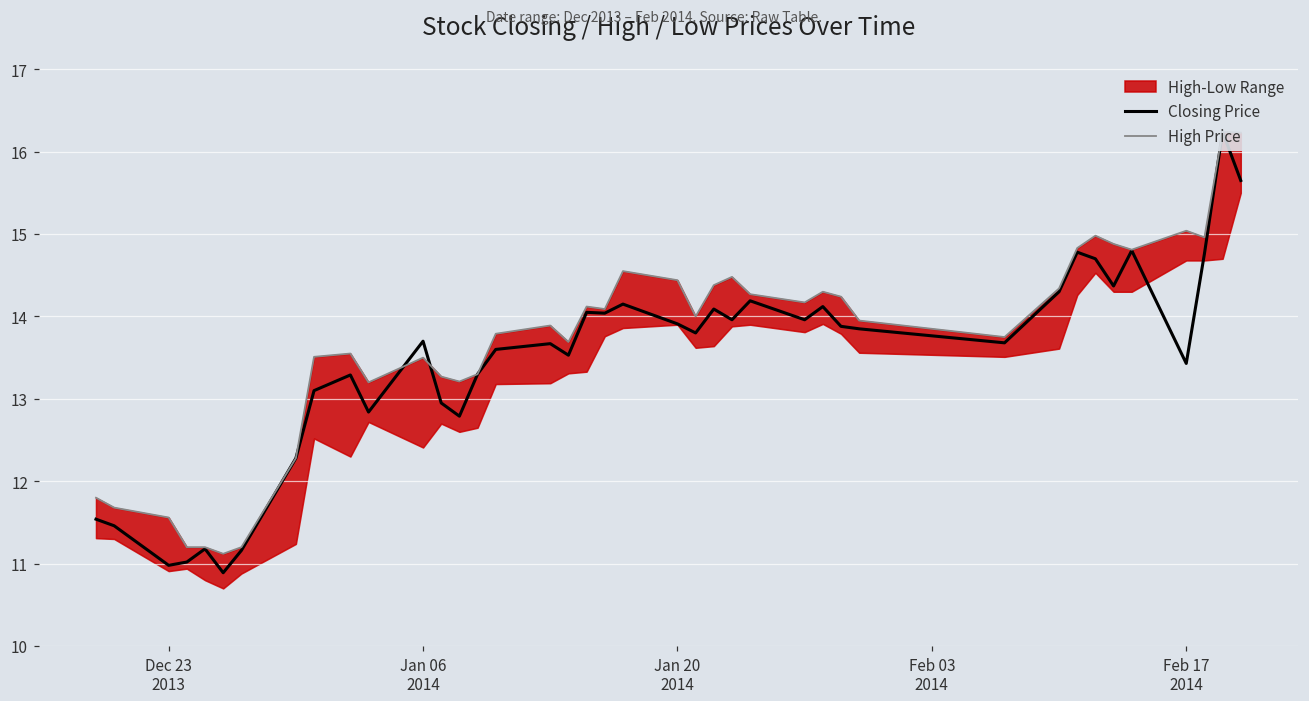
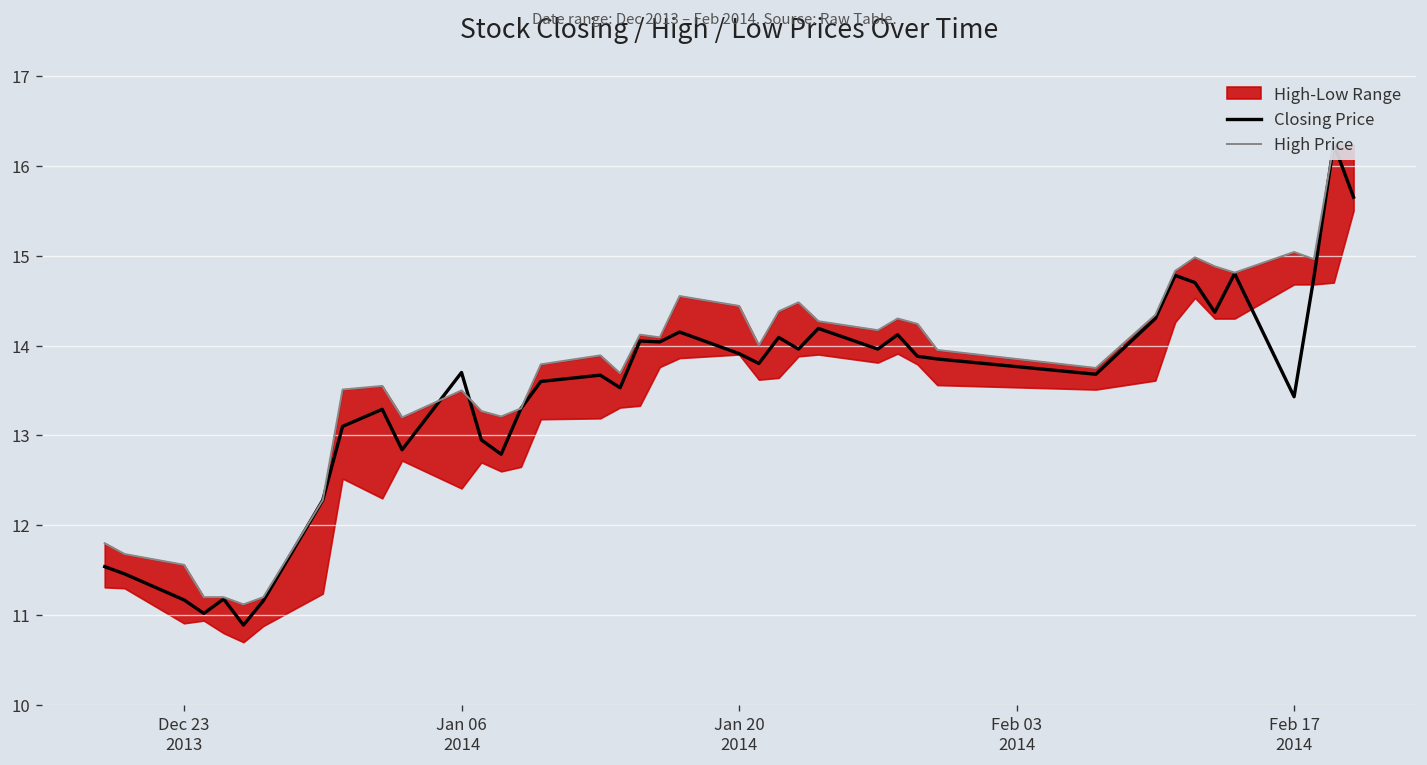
Closing Price, Dec 23 2013: 11.0 -> 11.2
